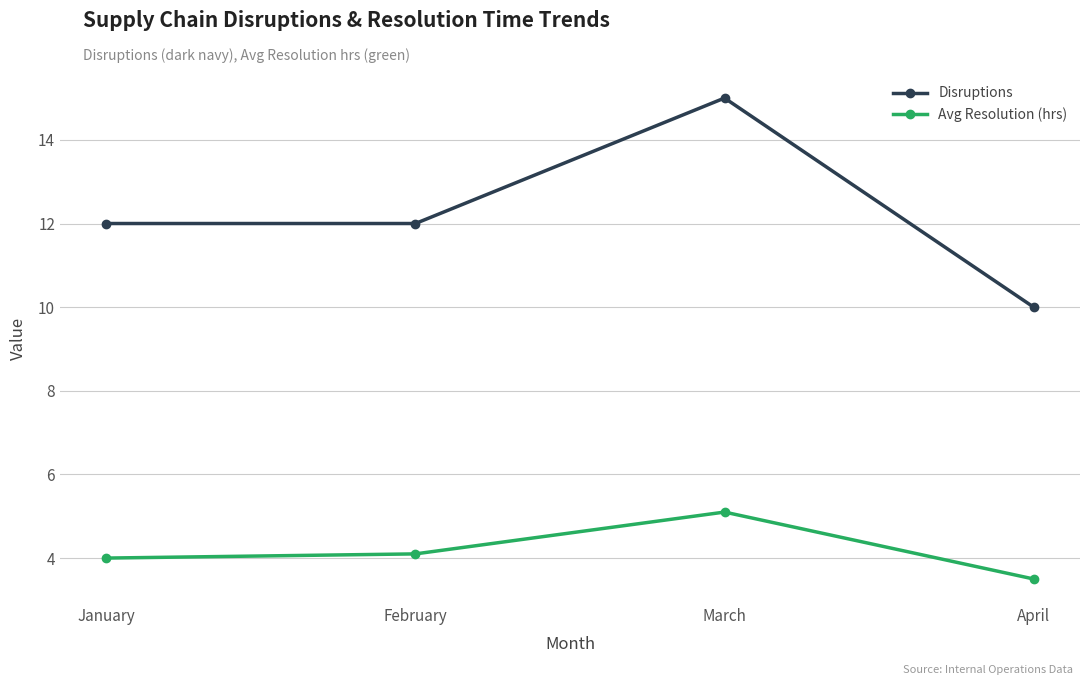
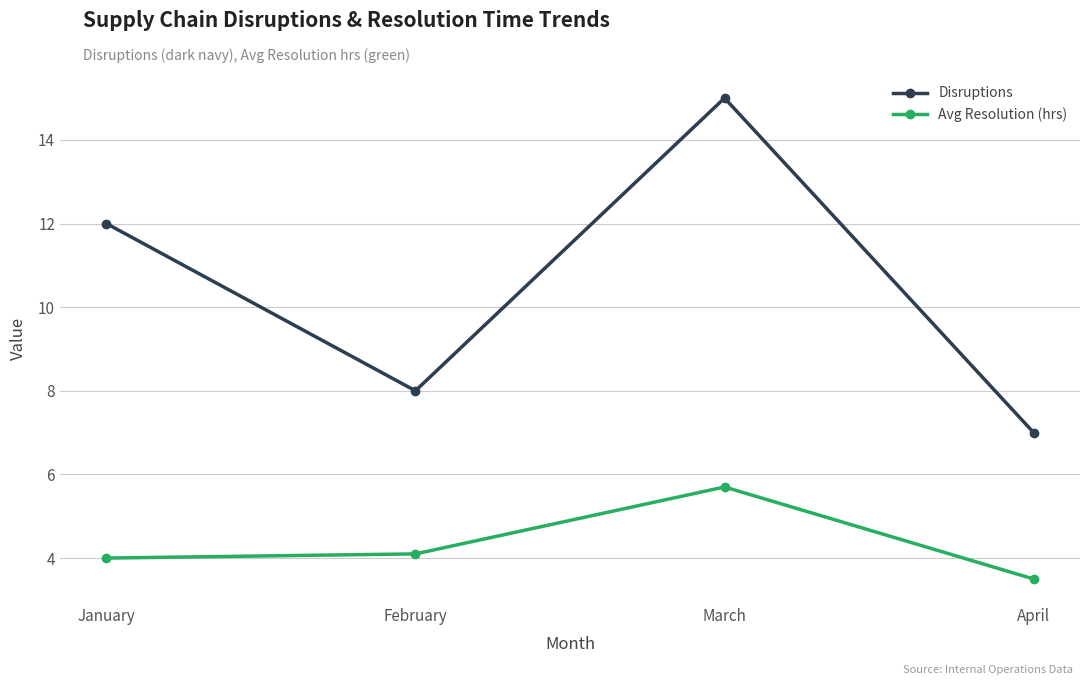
Disruptions, February: 12 -> 8
Avg Resolution (hrs), March: 5.1 -> 5.7
Disruptions, April: 10 -> 7
